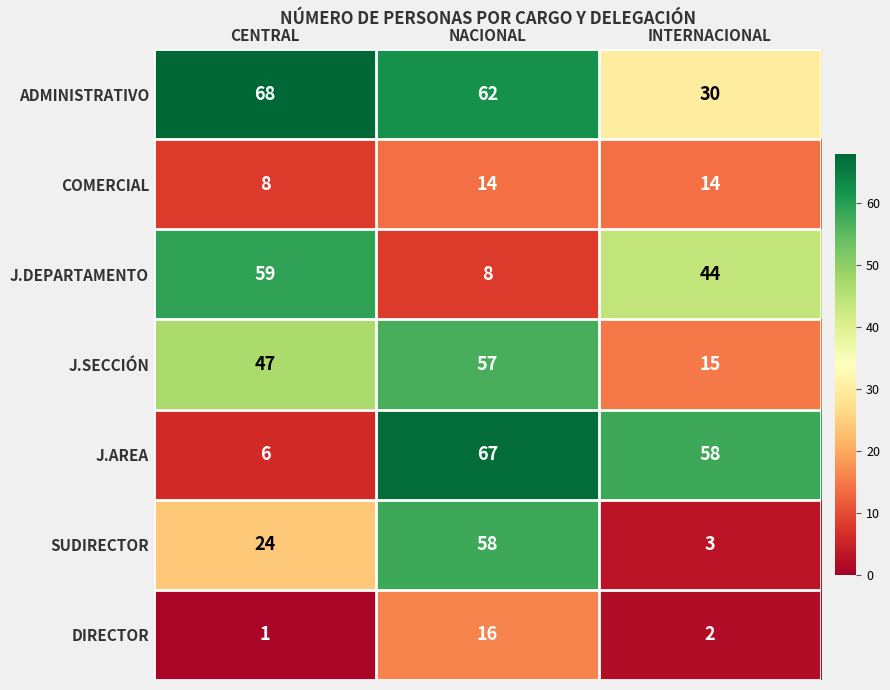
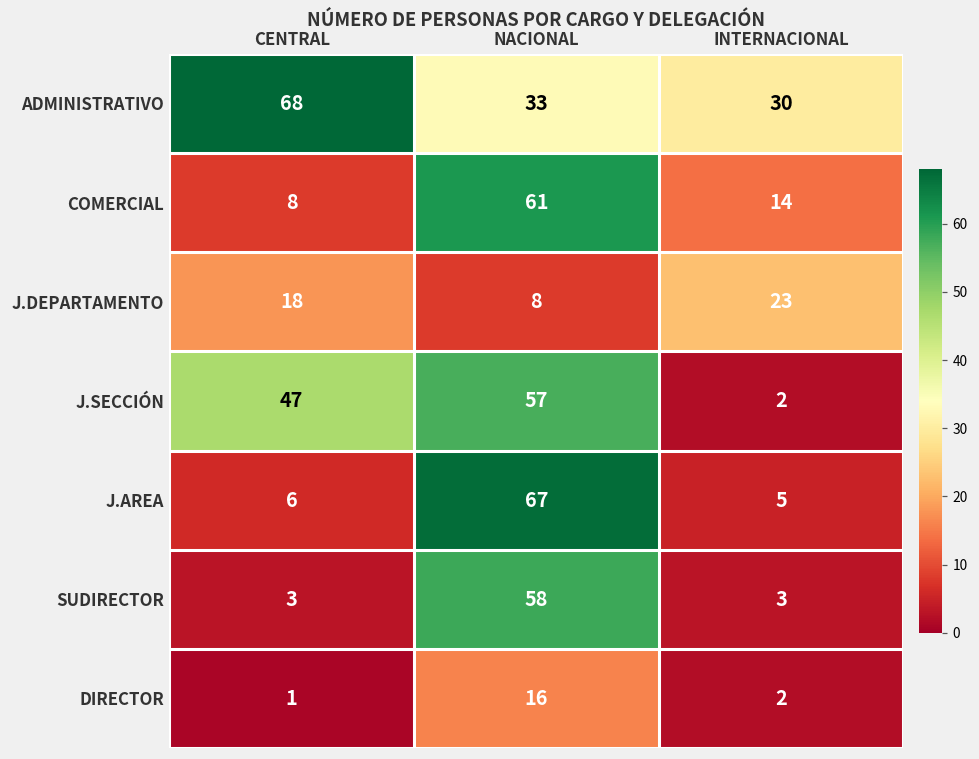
ADMINISTRATIVO, NACIONAL: 62 -> 33
COMERCIAL, NACIONAL: 14 -> 61
J.DEPARTAMENTO, CENTRAL: 59 -> 18
J.DEPARTAMENTO, INTERNACIONAL: 44 -> 23
J.SECCIÓN, INTERNACIONAL: 15 -> 2
J.AREA, INTERNACIONAL: 58 -> 5
SUDIRECTOR, CENTRAL: 24 -> 3
